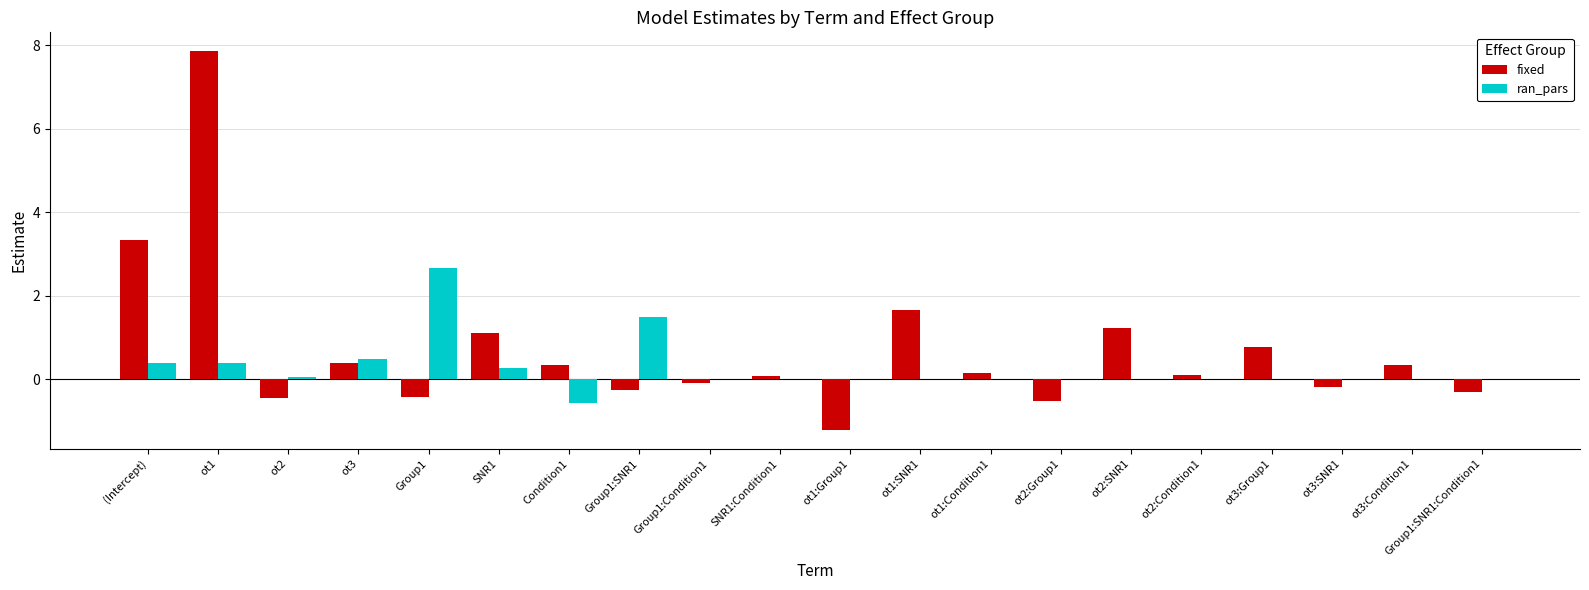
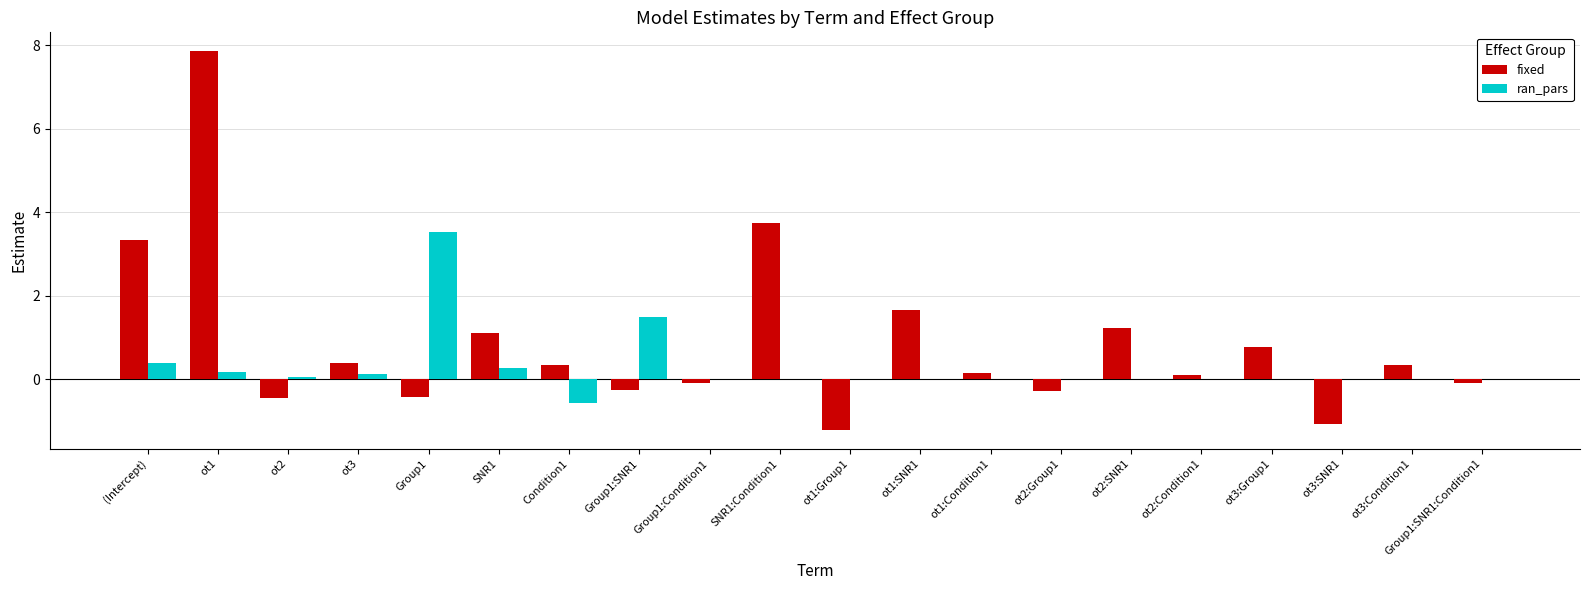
ran_pars, ot1: 0.4 -> 0.2
ran_pars, ot3: 0.5 -> 0.1
ran_pars, Group1: 2.7 -> 3.5
fixed, SNR1:Condition1: 0.1 -> 3.7
fixed, ot2:Group1: -0.5 -> -0.3
fixed, ot3:SNR1: -0.2 -> -1.1
fixed, Group1:SNR1:Condition1: -0.3 -> -0.1
